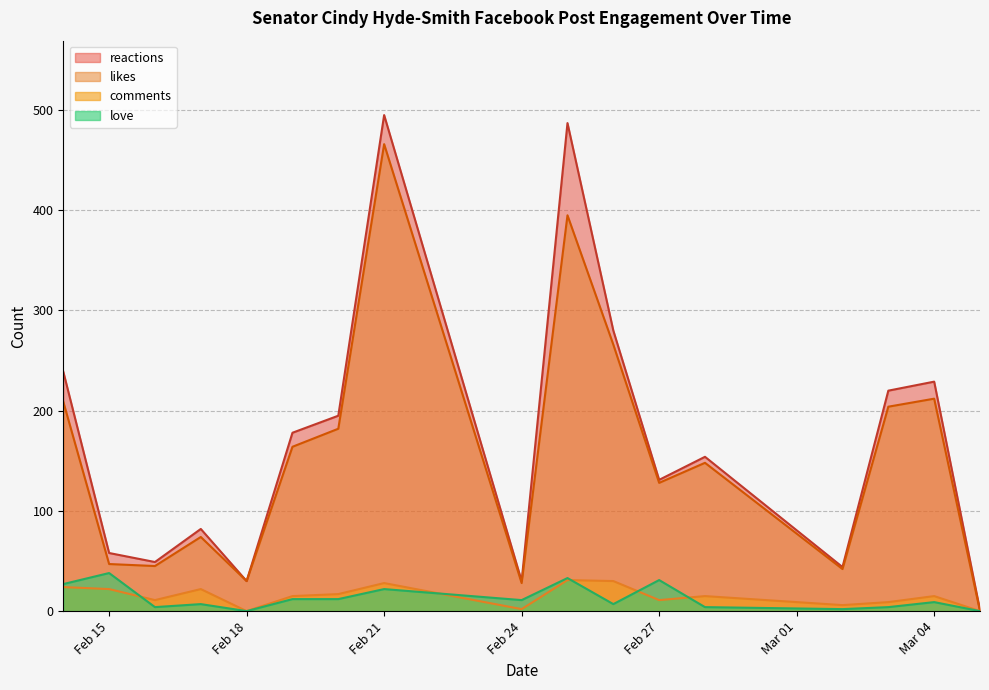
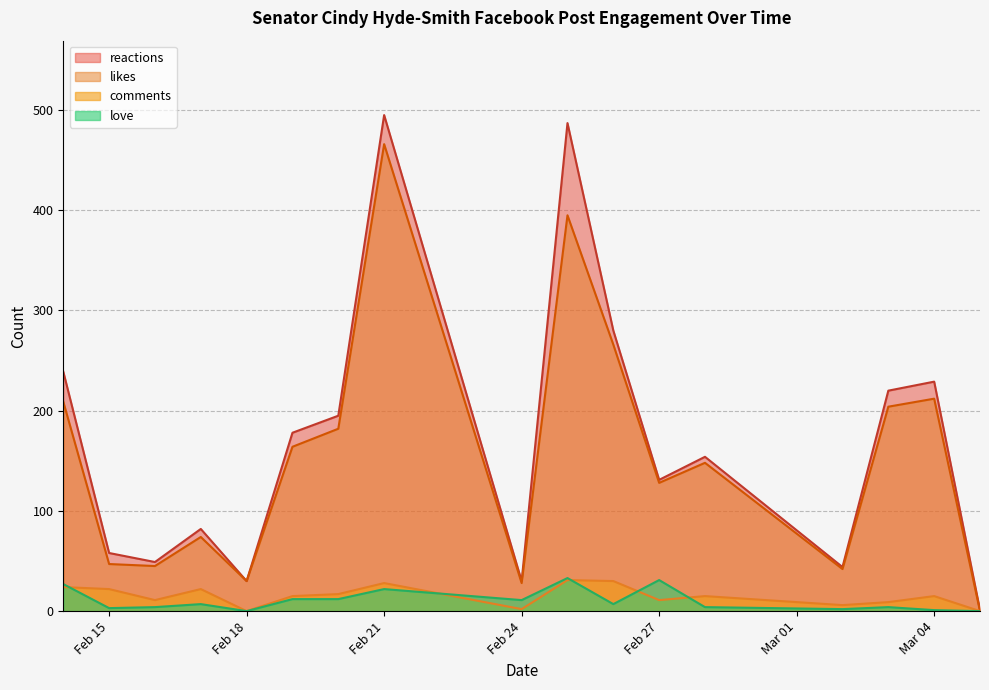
love, Feb 15: 38 -> 3
love, Mar 04: 9 -> 1
